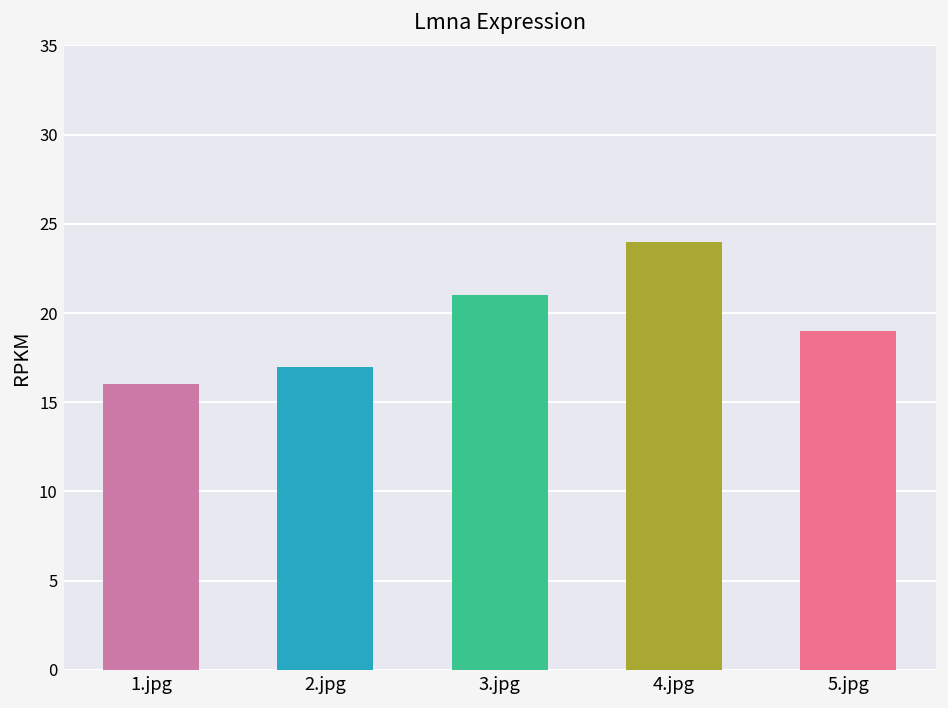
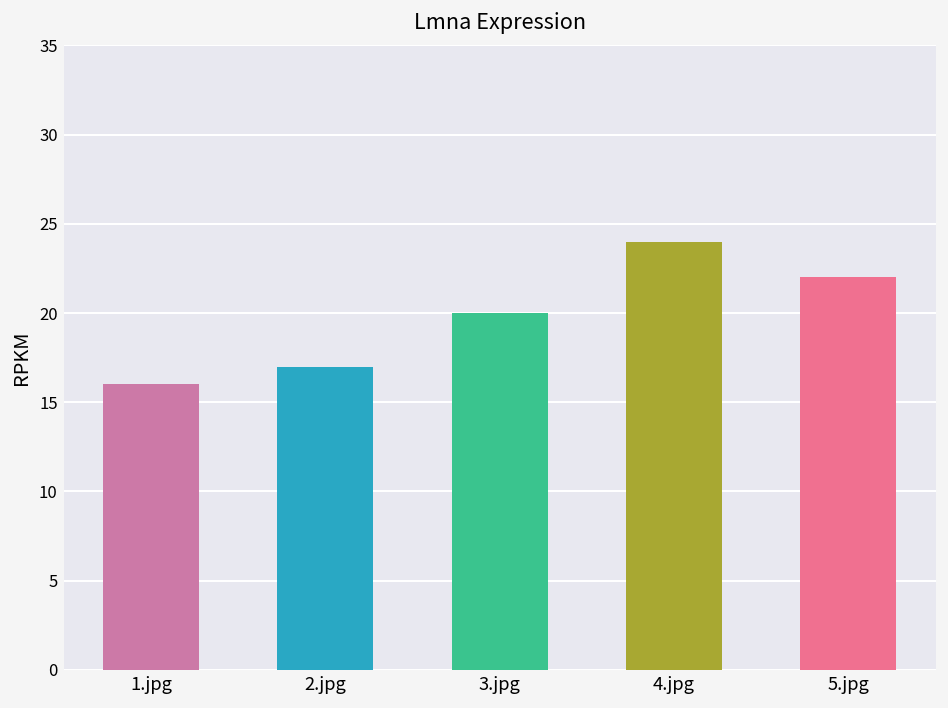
3.jpg: 21 -> 20
5.jpg: 19 -> 22
